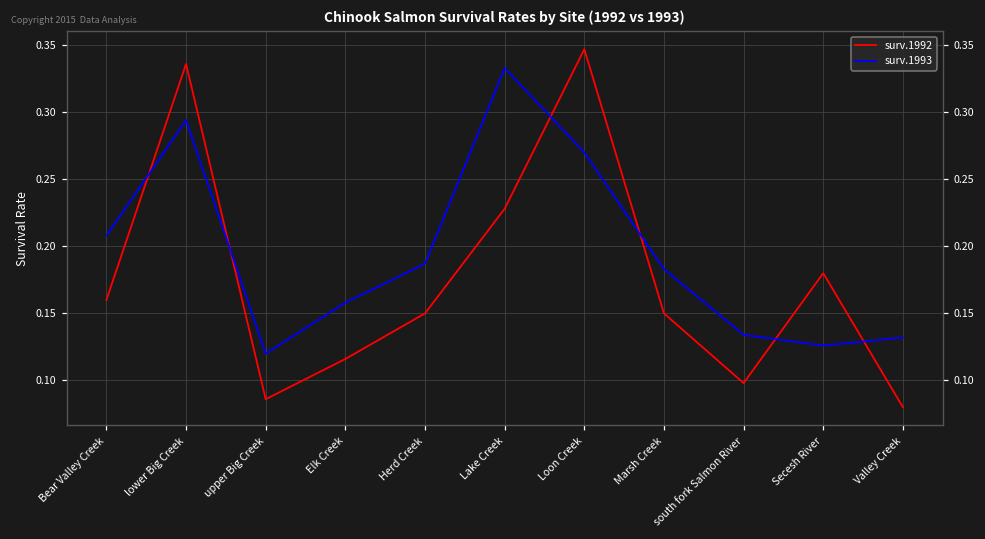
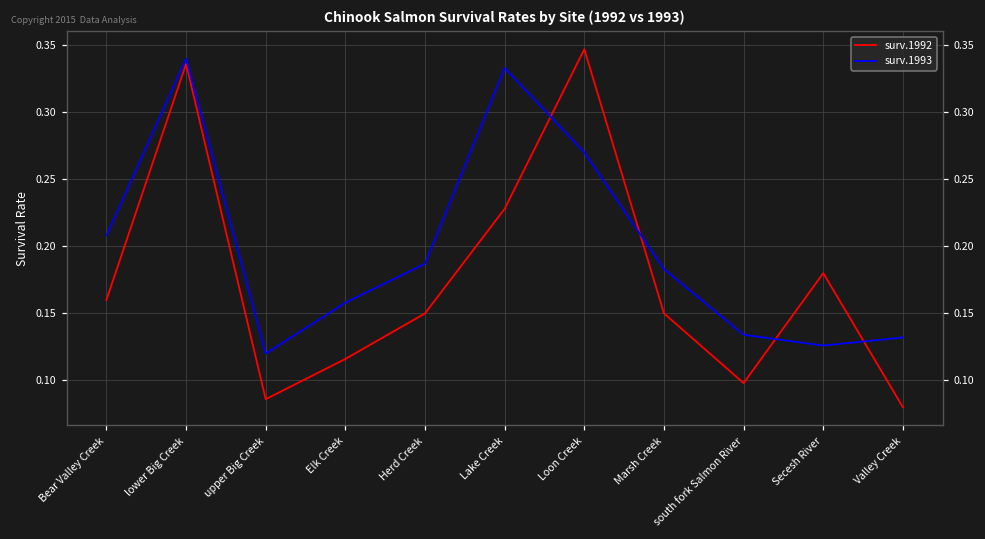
surv.1993, lower Big Creek: 0.294 -> 0.340
